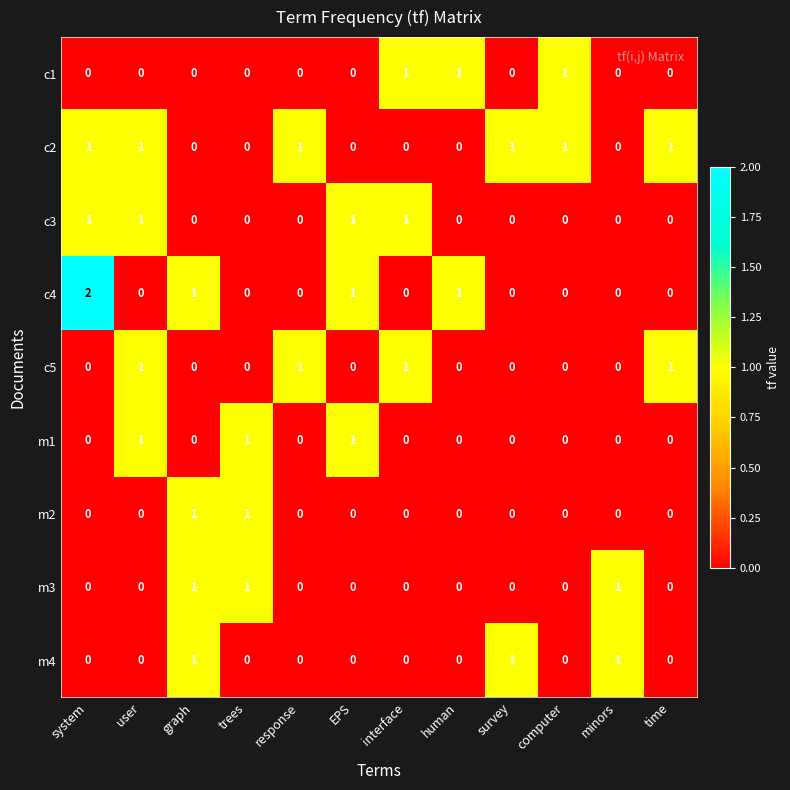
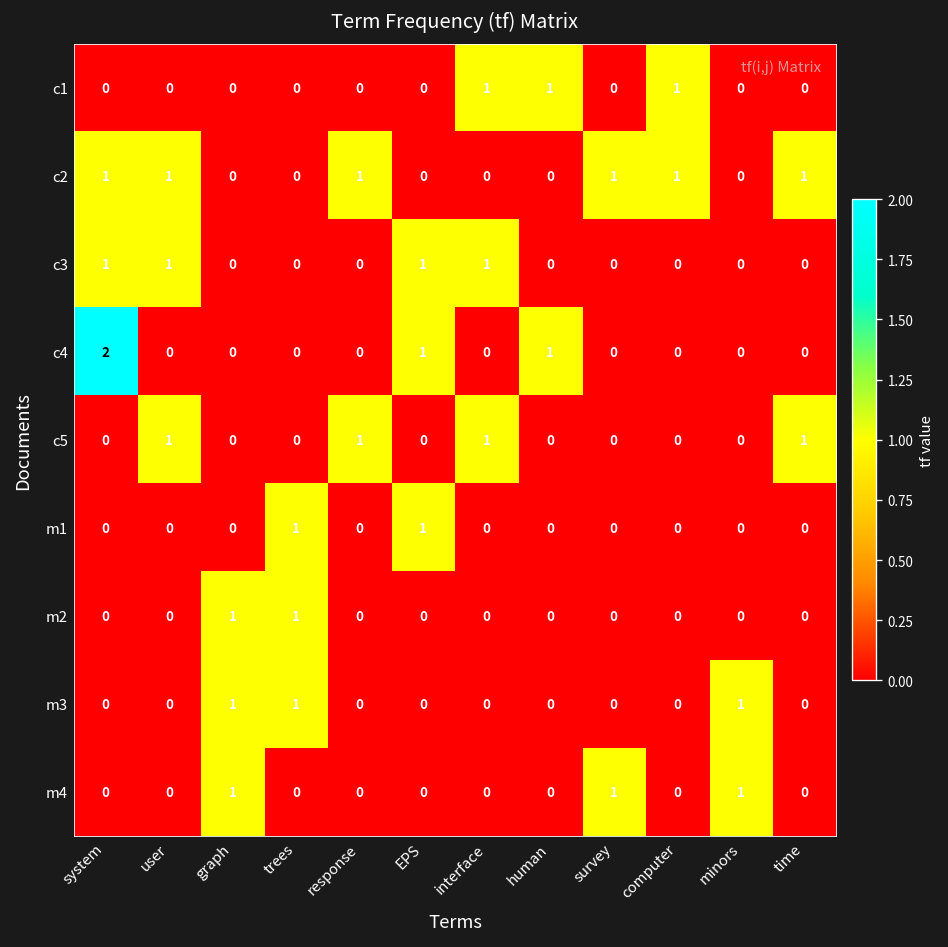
c4, graph: 1 -> 0
m1, user: 1 -> 0
